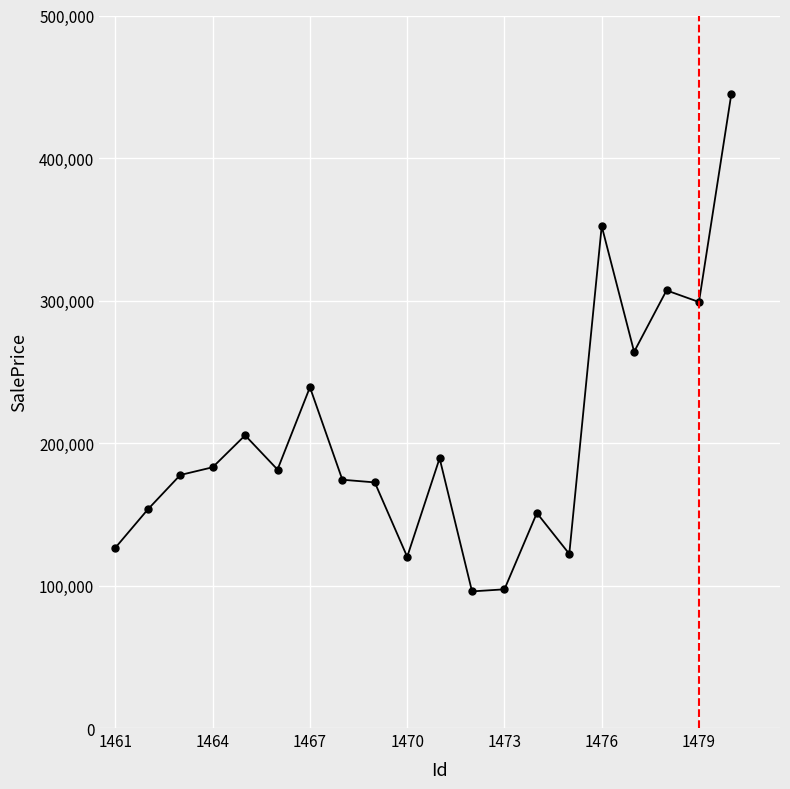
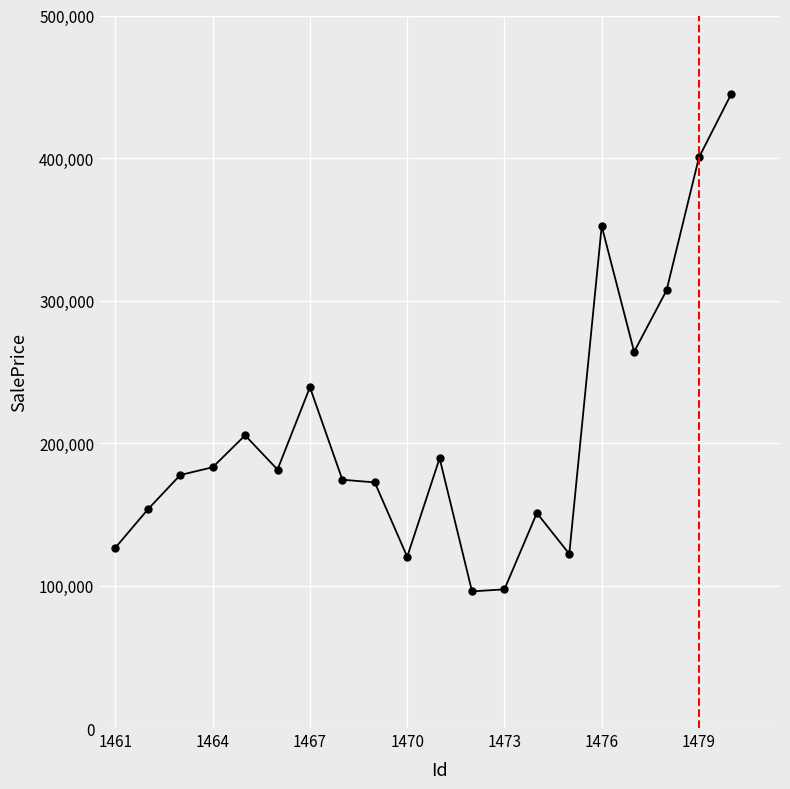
1479: 299,000 -> 400,000
